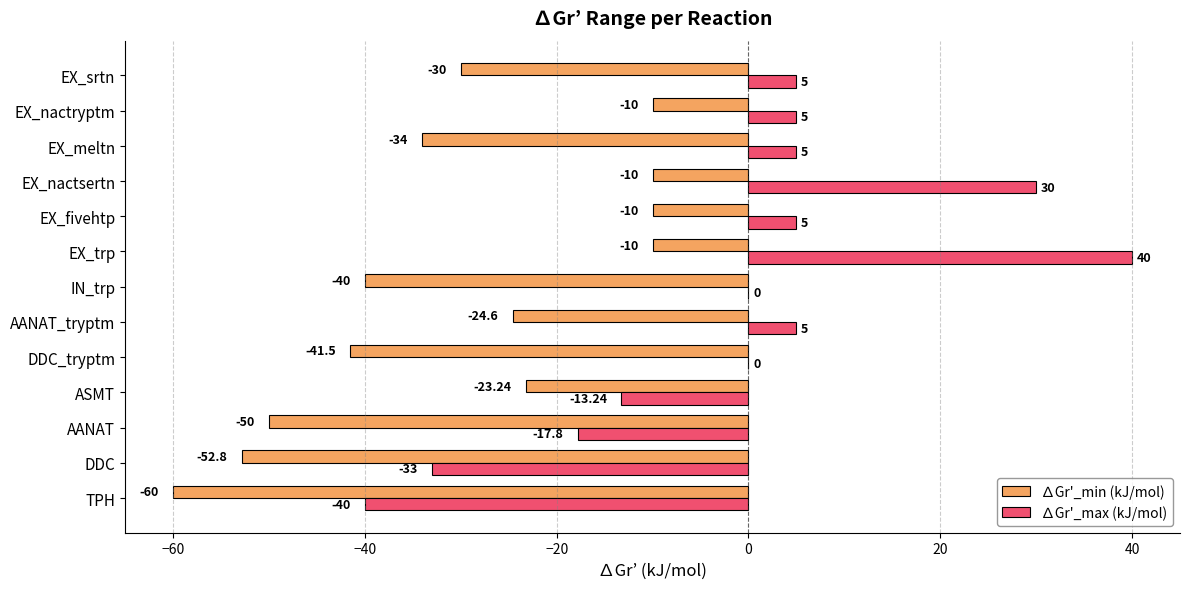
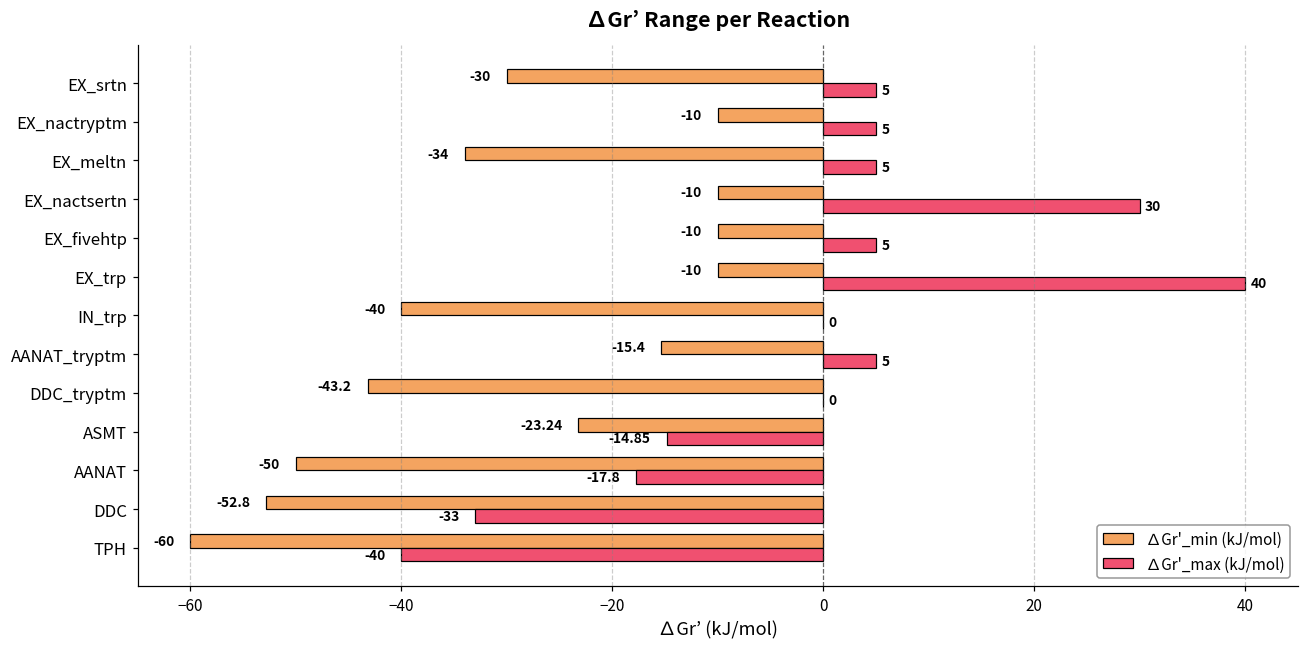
∆Gr'_min (kJ/mol), AANAT_tryptm: -24.6 -> -15.4
∆Gr'_min (kJ/mol), DDC_tryptm: -41.5 -> -43.2
∆Gr'_max (kJ/mol), ASMT: -13.24 -> -14.85
